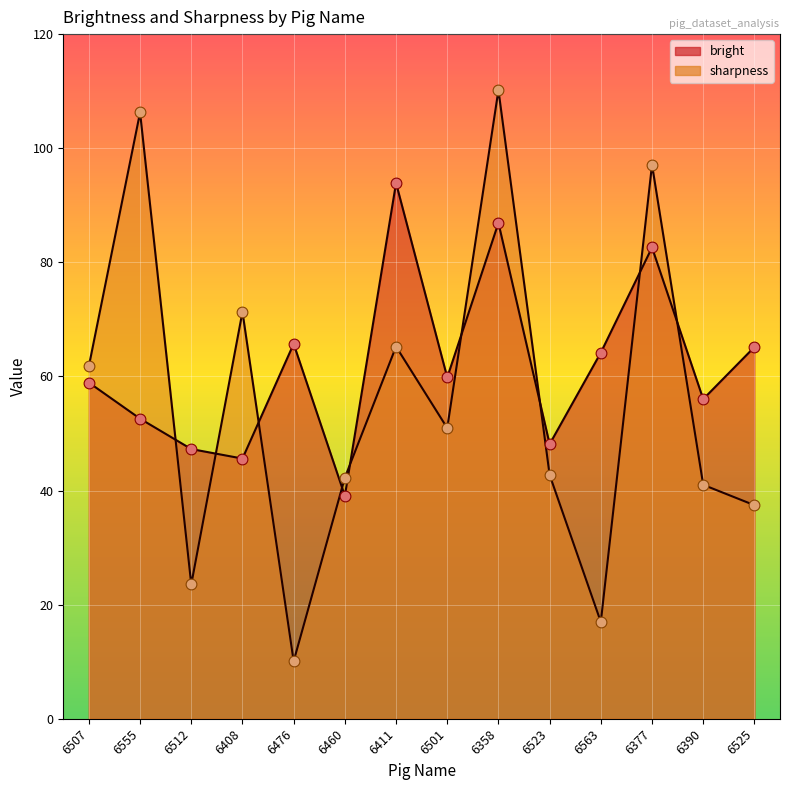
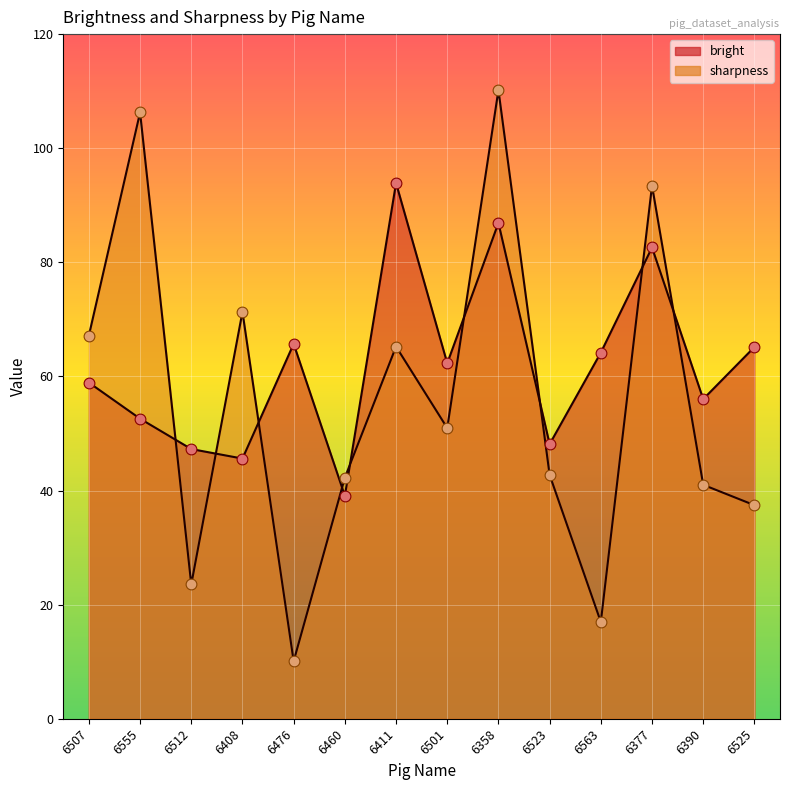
sharpness, 6507: 62 -> 67
bright, 6501: 60 -> 62
sharpness, 6377: 97 -> 93
